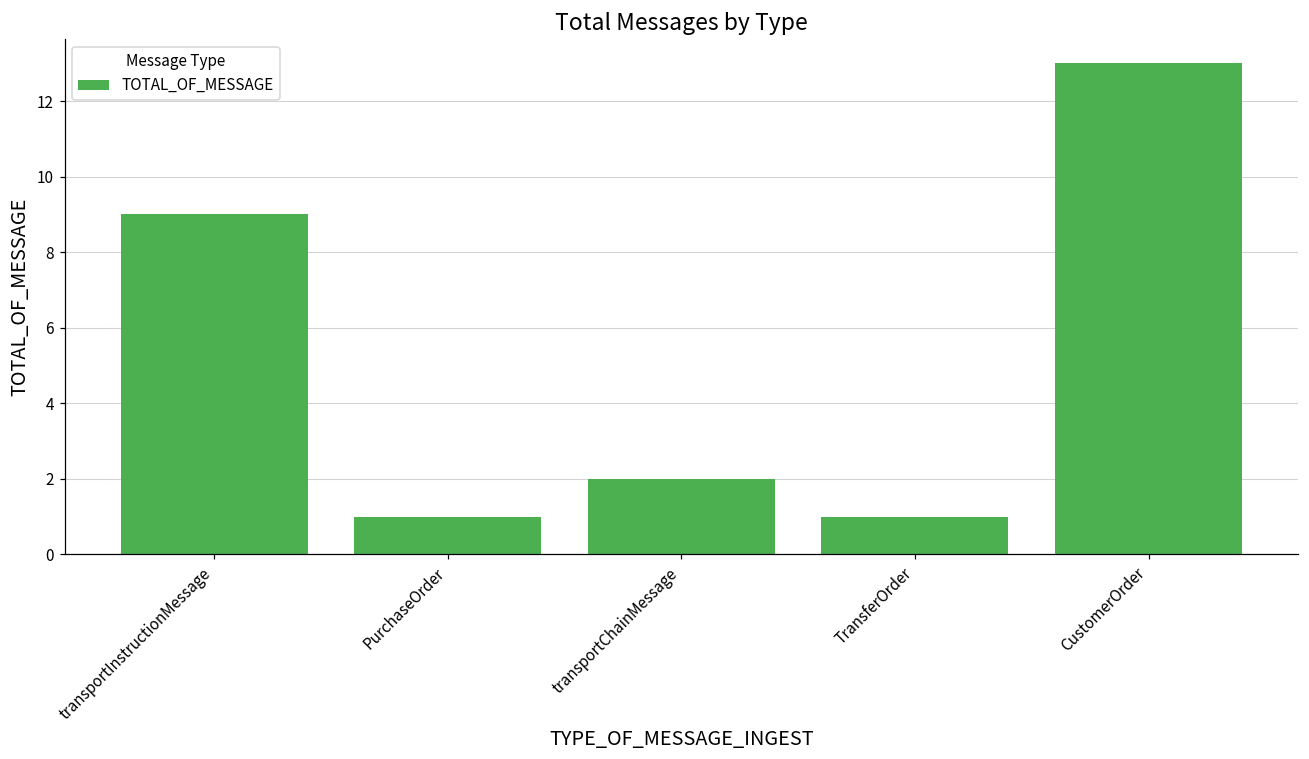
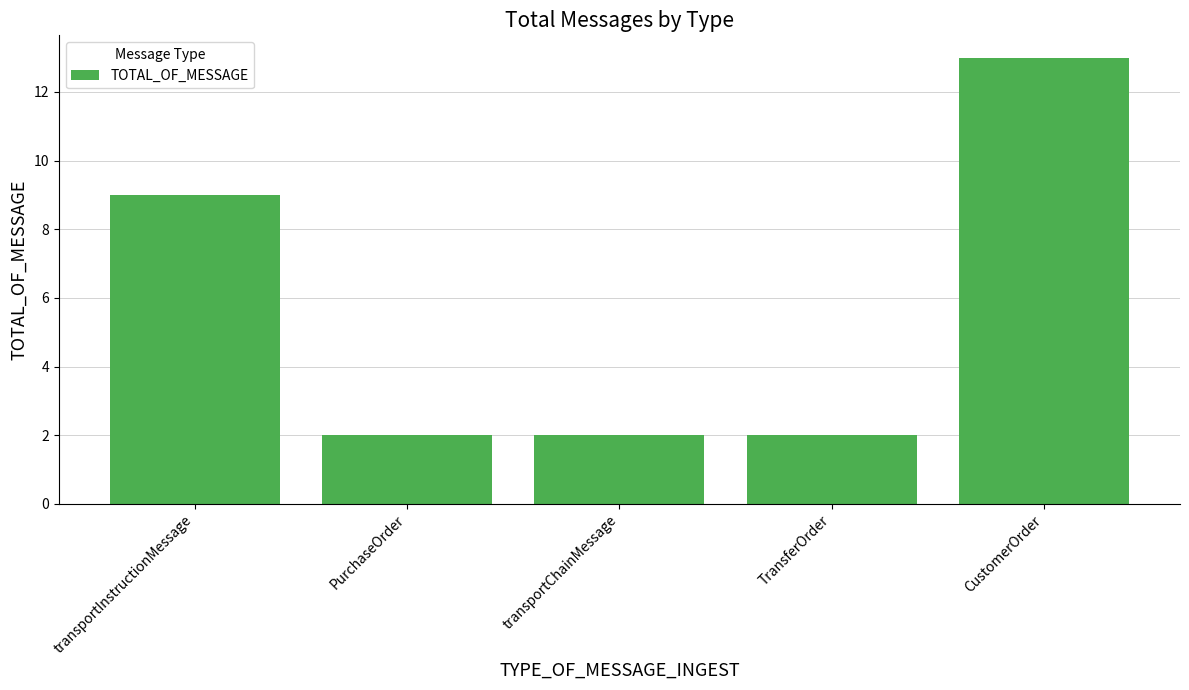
PurchaseOrder: 1 -> 2
TransferOrder: 1 -> 2
